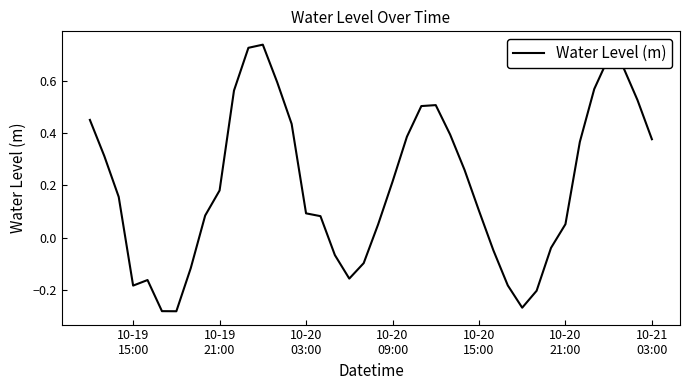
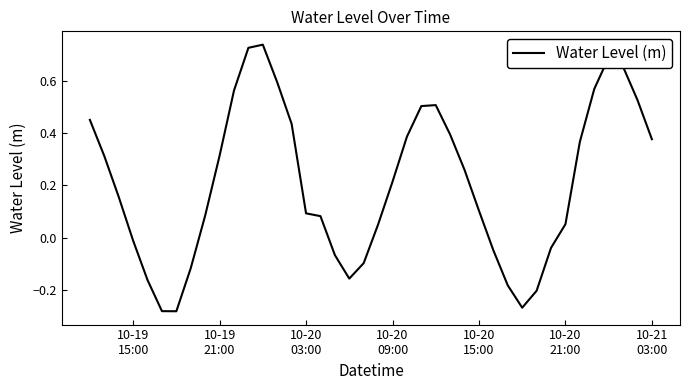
10-19 15:00: -0.18 -> -0.01
10-19 21:00: 0.18 -> 0.31
